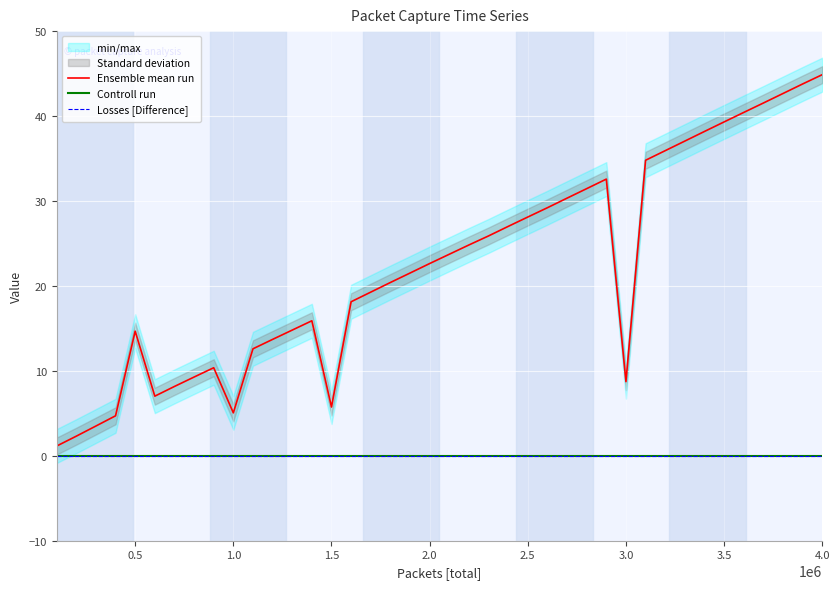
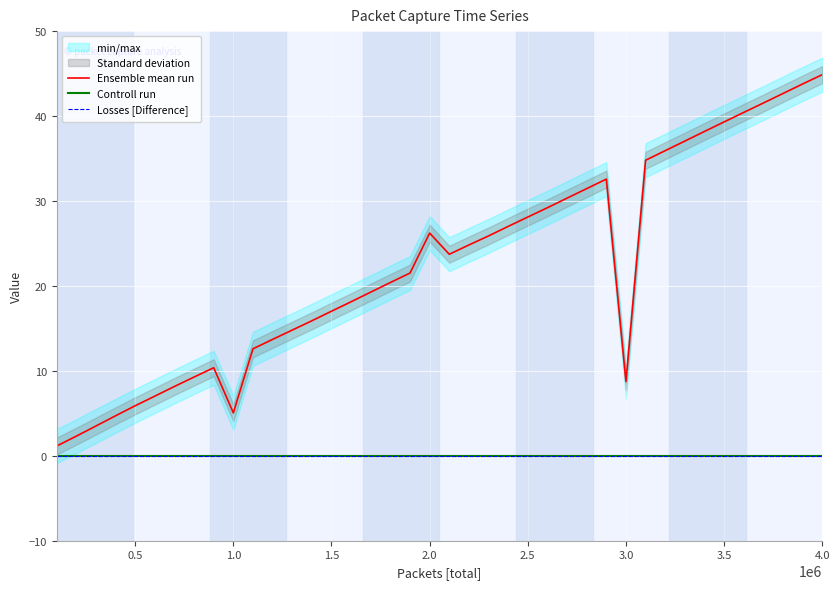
Ensemble mean run, 0.5: 15 -> 6
Ensemble mean run, 1.5: 6 -> 17
Ensemble mean run, 2.0: 23 -> 26
